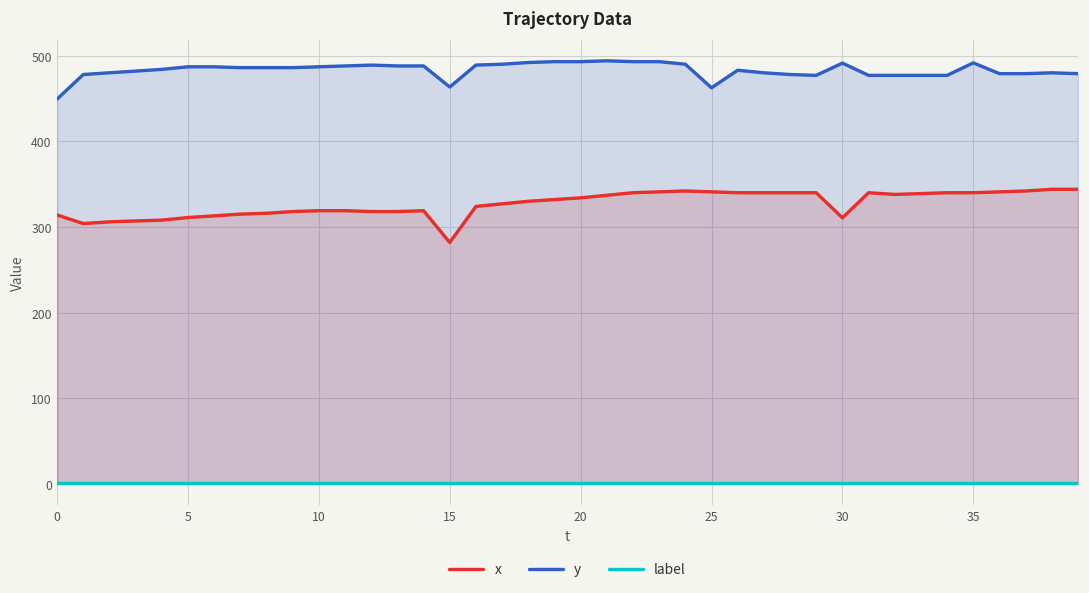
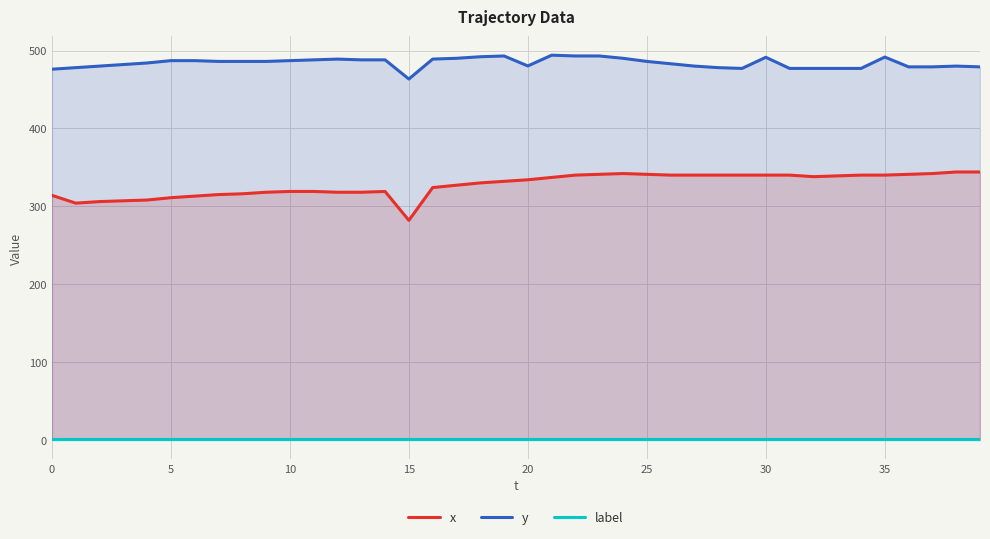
y, 0: 450 -> 480
y, 20: 490 -> 480
y, 25: 460 -> 490
x, 30: 310 -> 340
